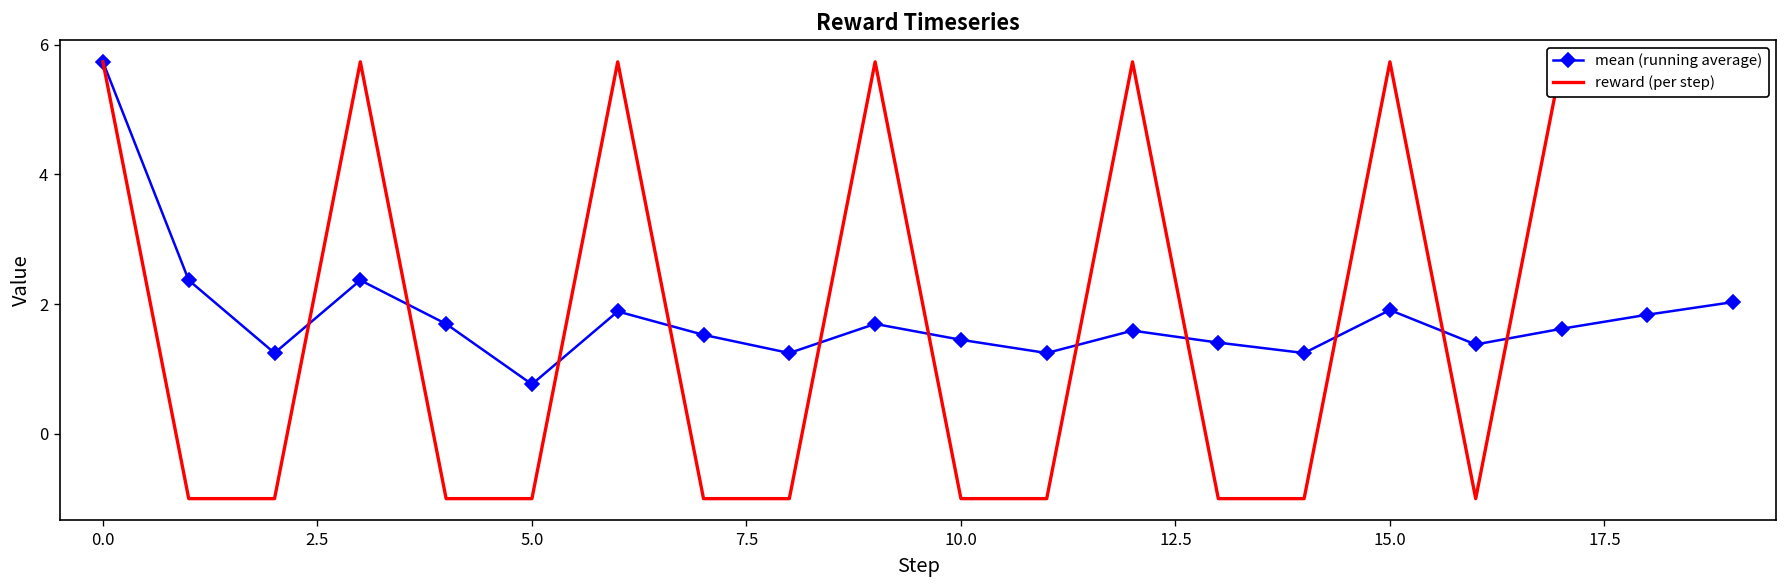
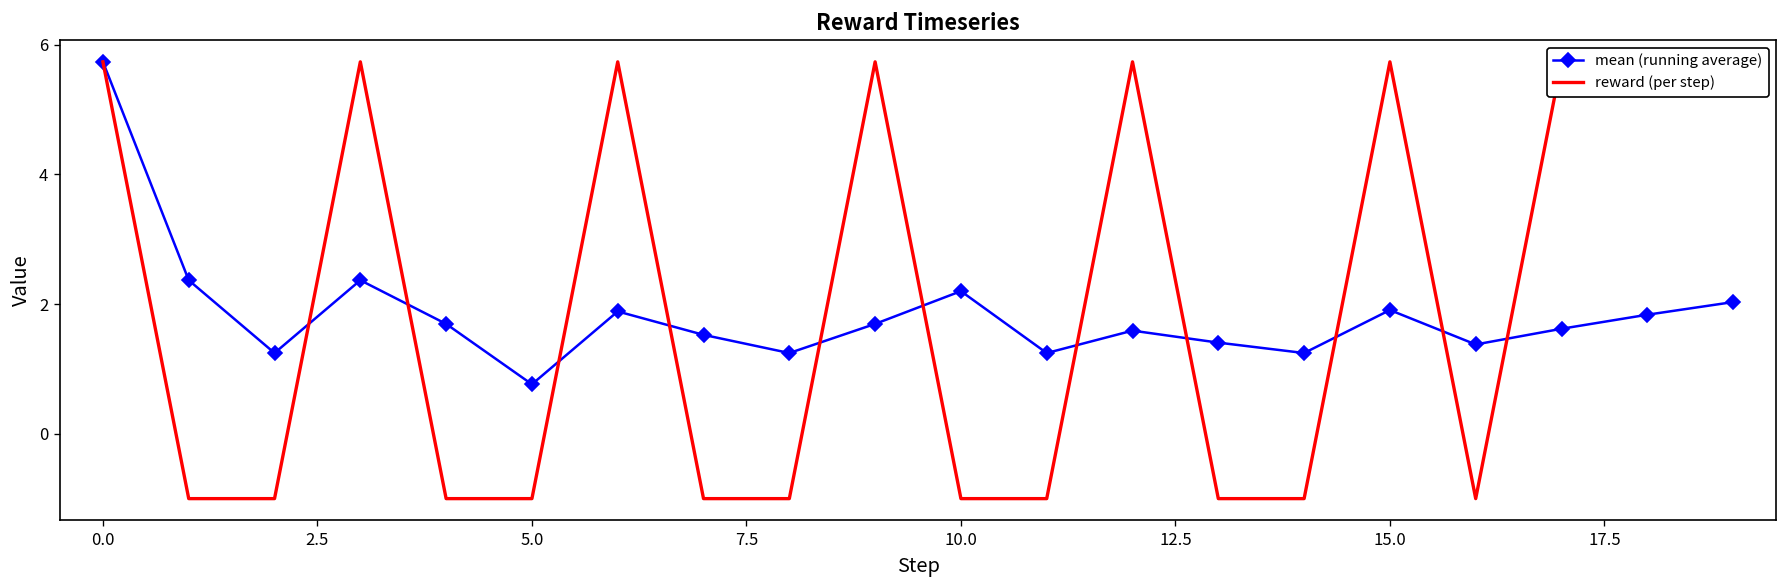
mean (running average), 10.0: 1.4 -> 2.2
